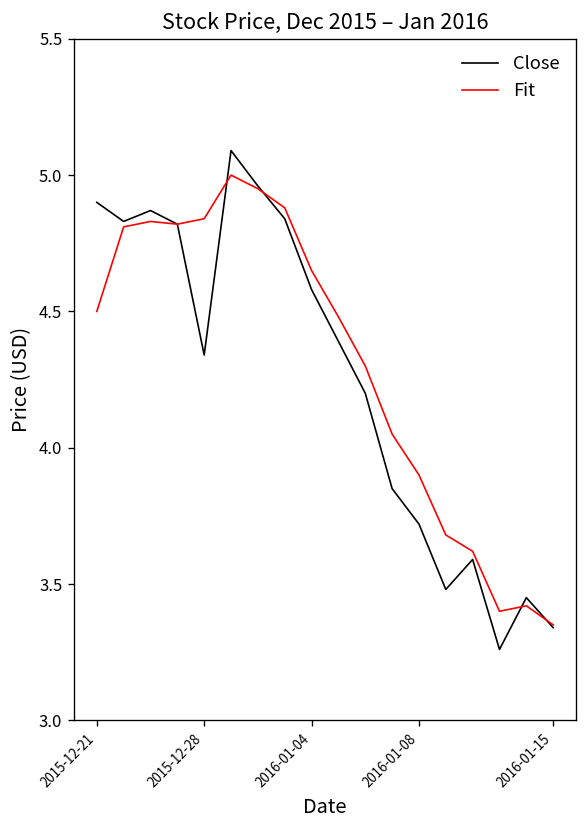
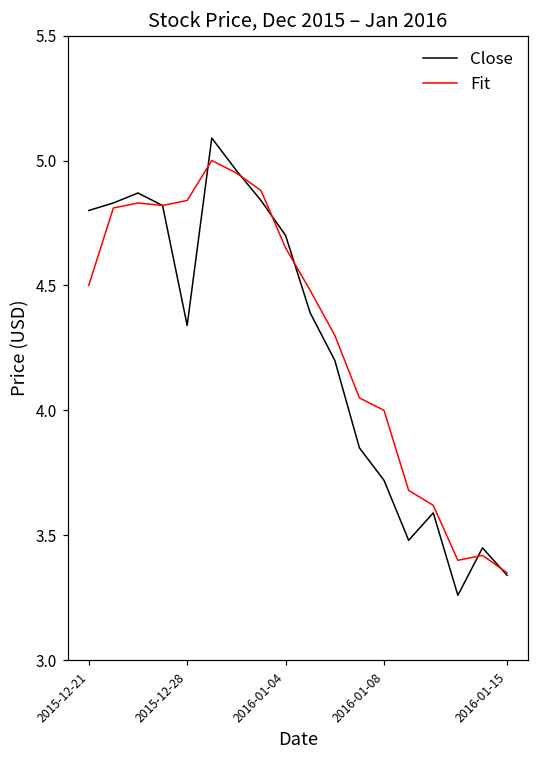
Close, 2015-12-21: 4.9 -> 4.8
Close, 2016-01-04: 4.58 -> 4.70
Fit, 2016-01-08: 3.9 -> 4.0
